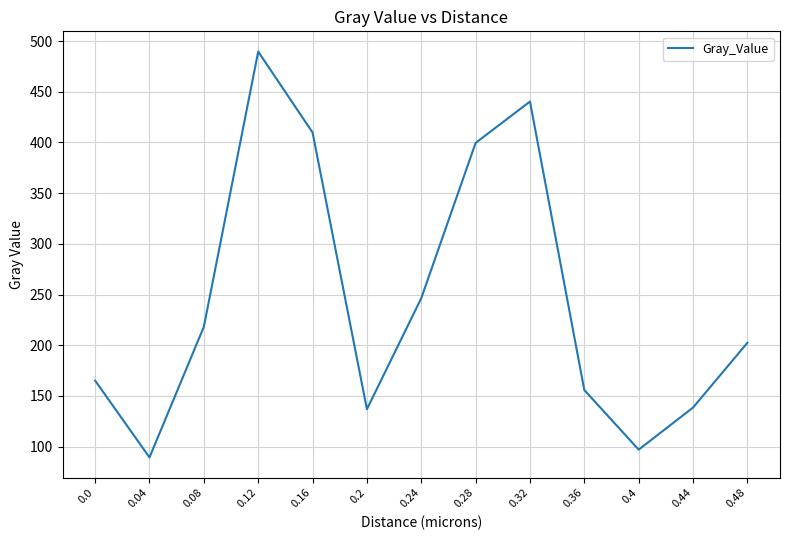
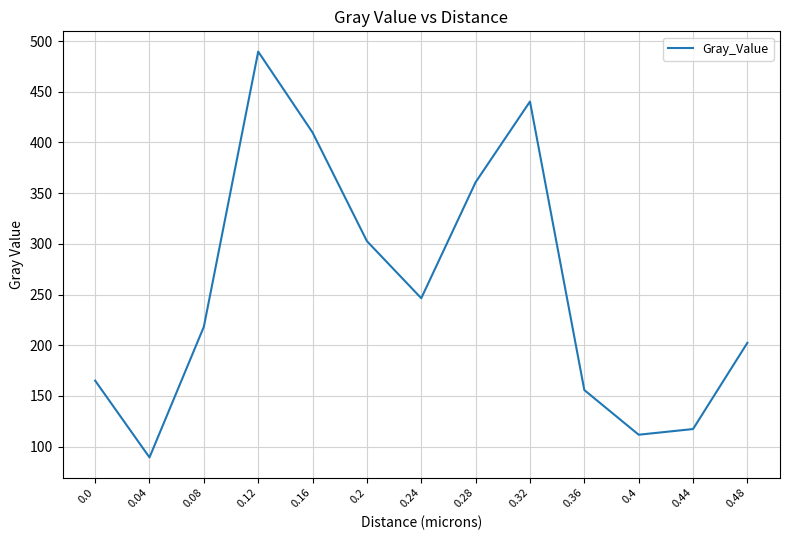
0.2: 137 -> 303
0.28: 400 -> 361
0.4: 97 -> 112
0.44: 138 -> 117
